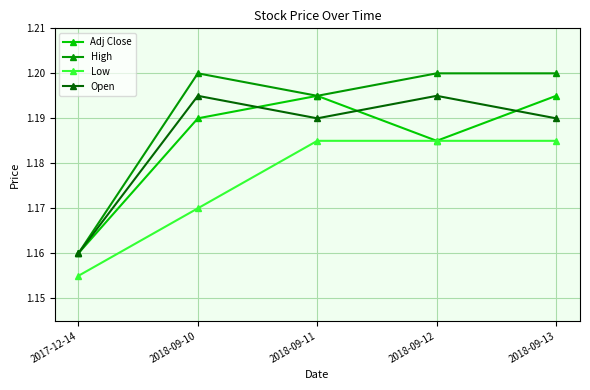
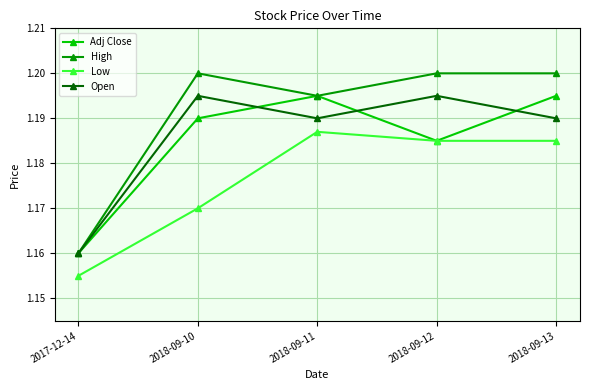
Low, 2018-09-11: 1.185 -> 1.187
